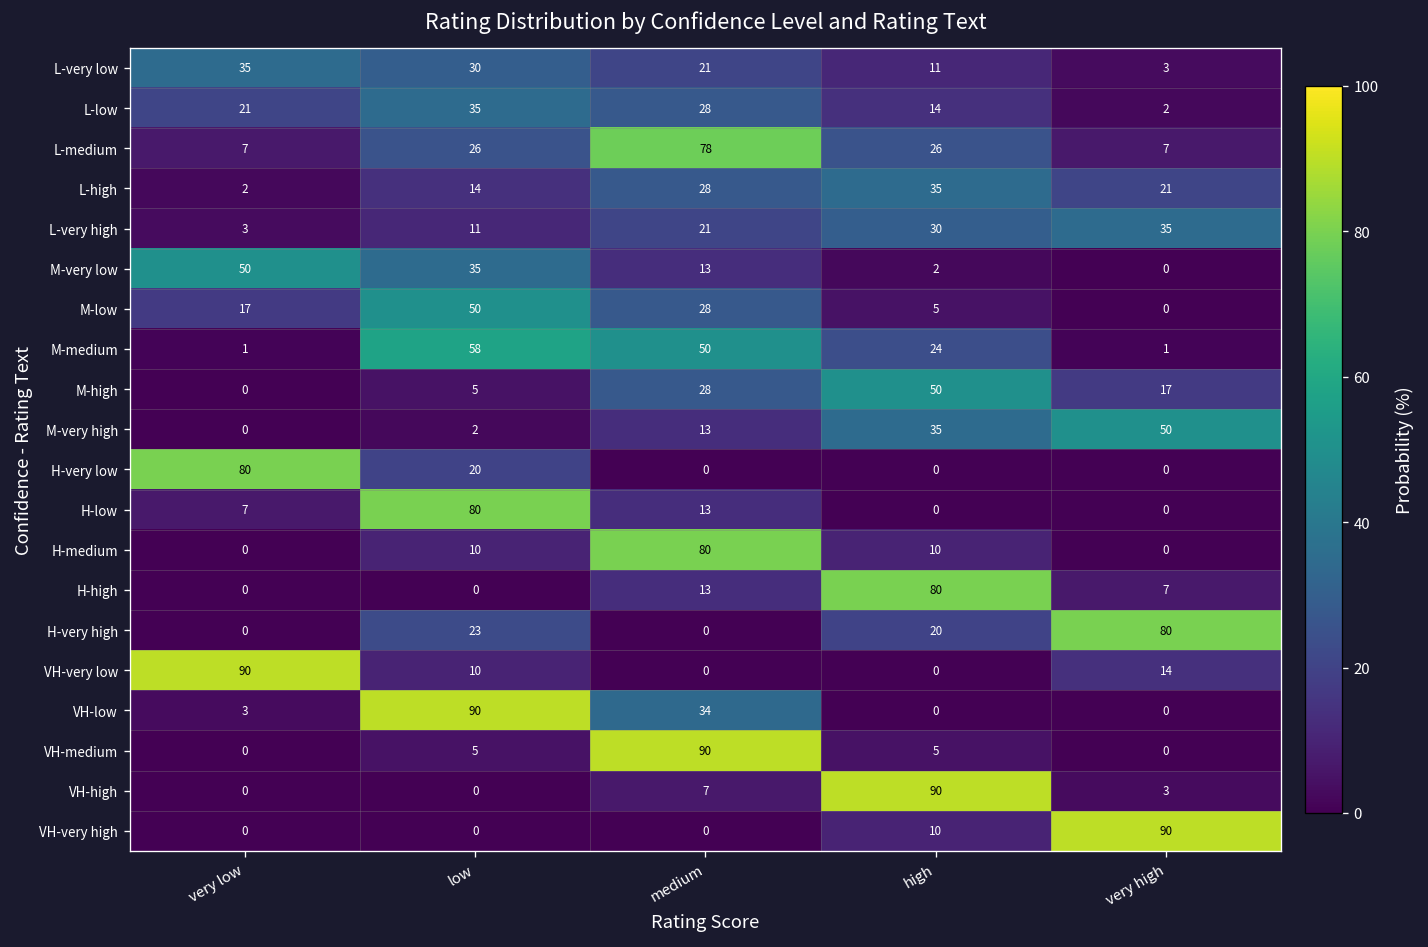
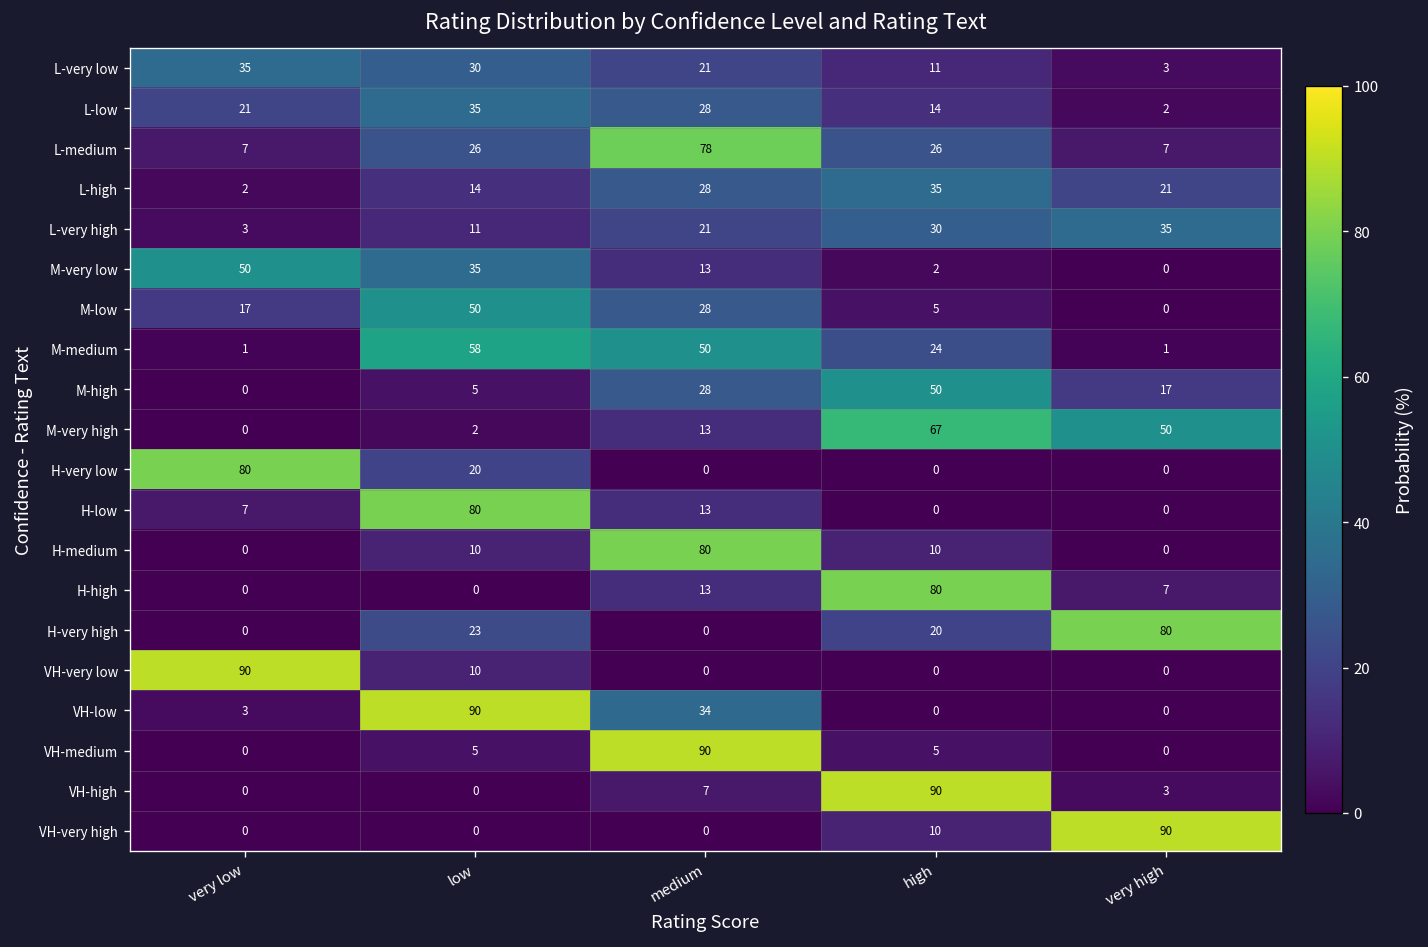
M-very high, high: 35 -> 67
VH-very low, very high: 14 -> 0
